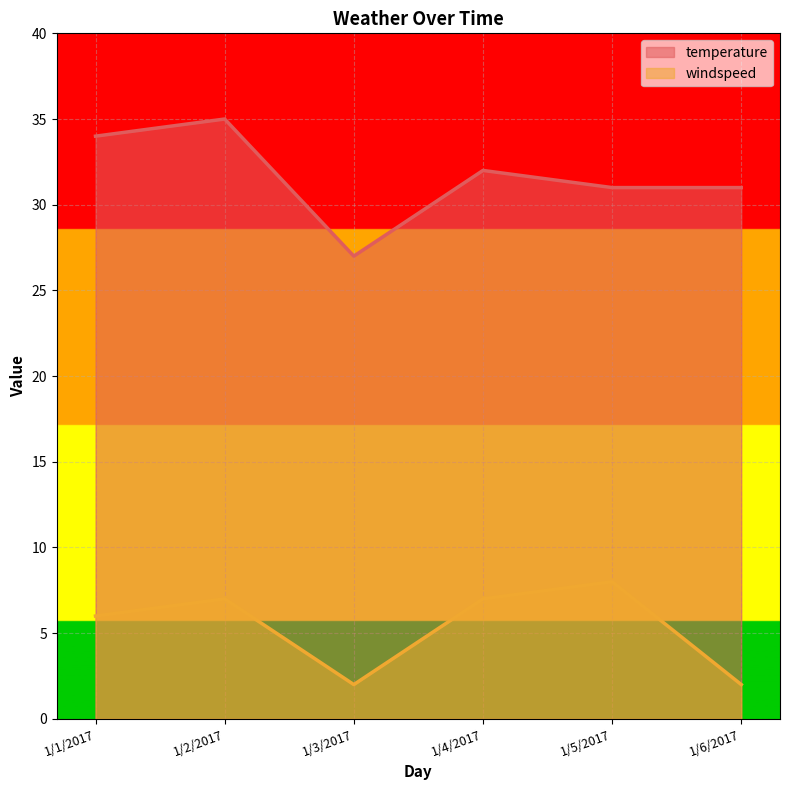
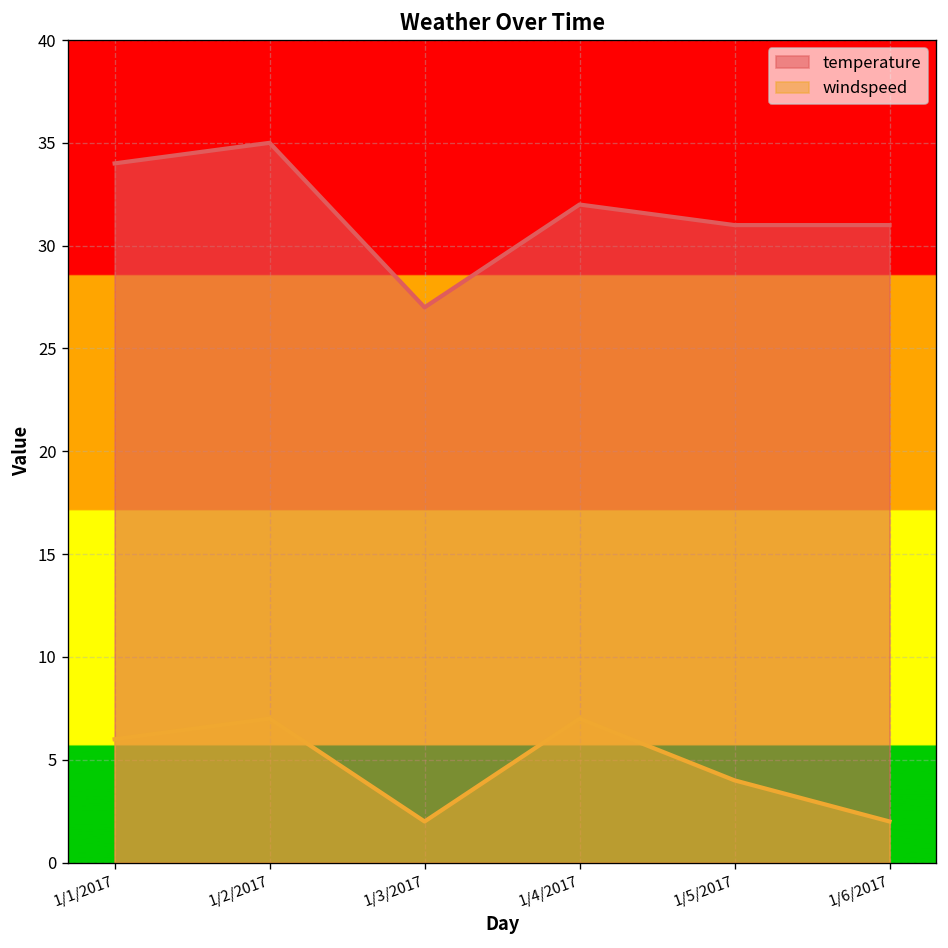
windspeed, 1/5/2017: 8 -> 4
